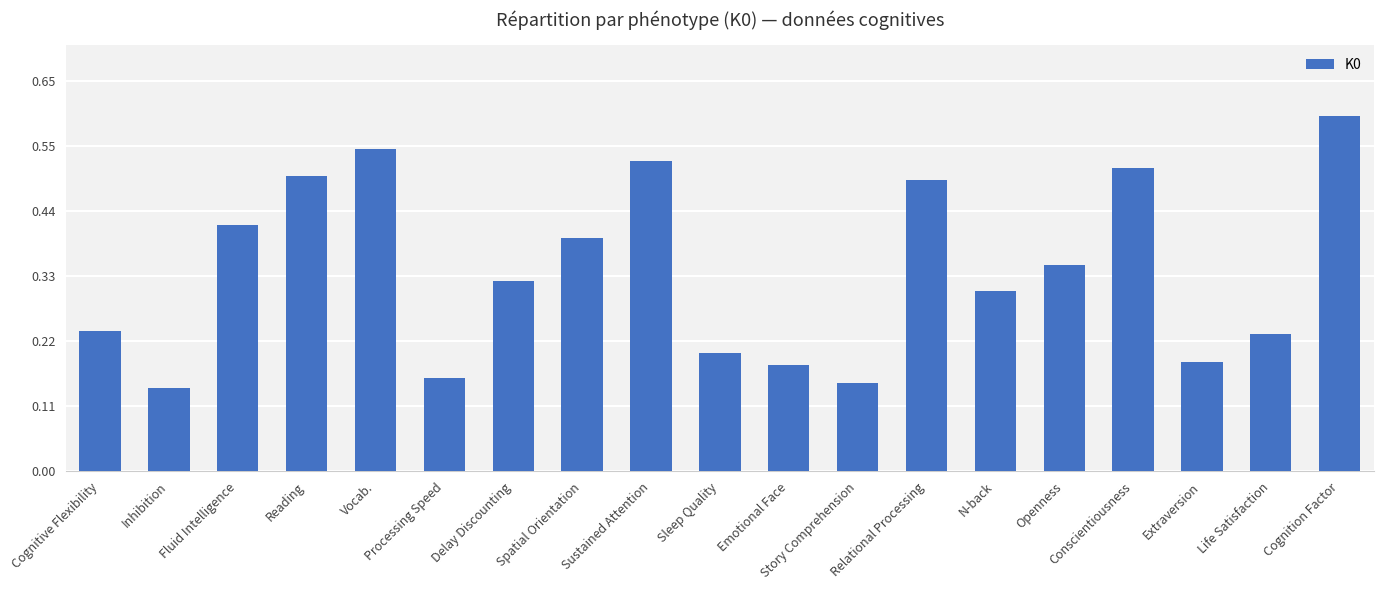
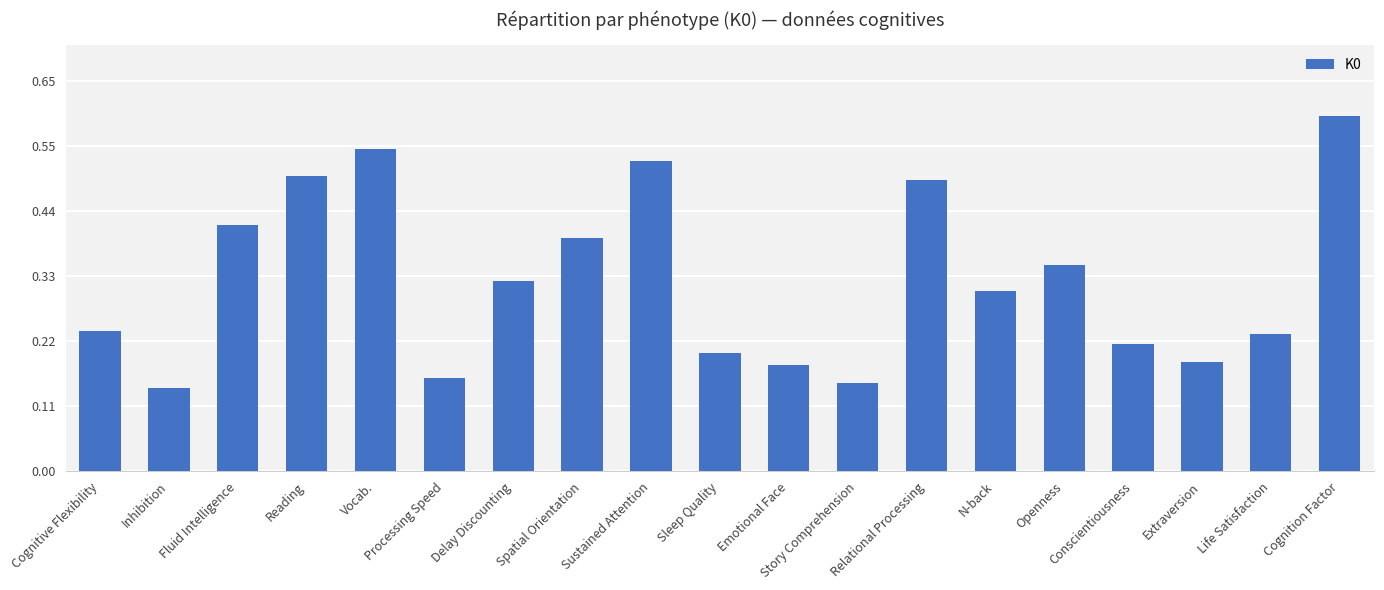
Conscientiousness: 0.51 -> 0.21
